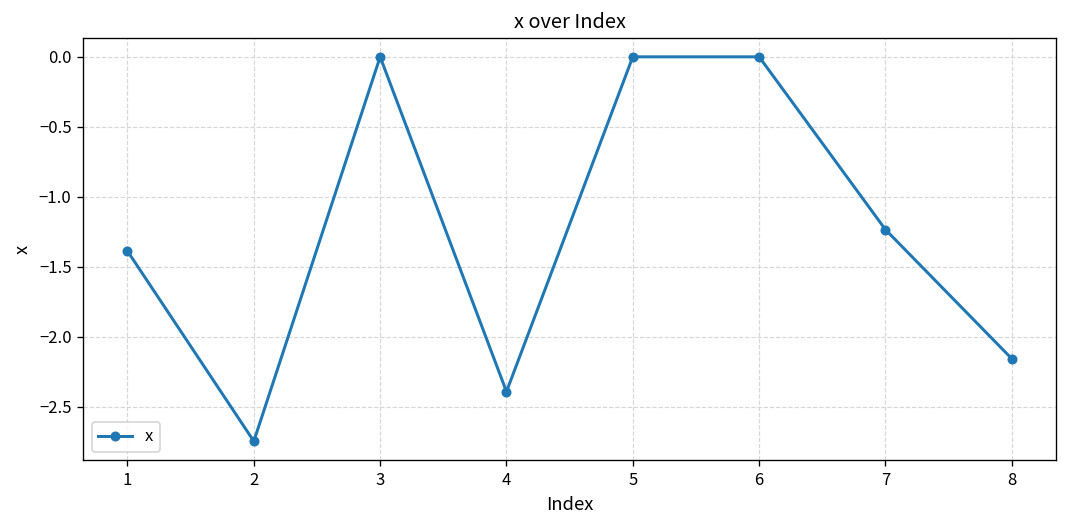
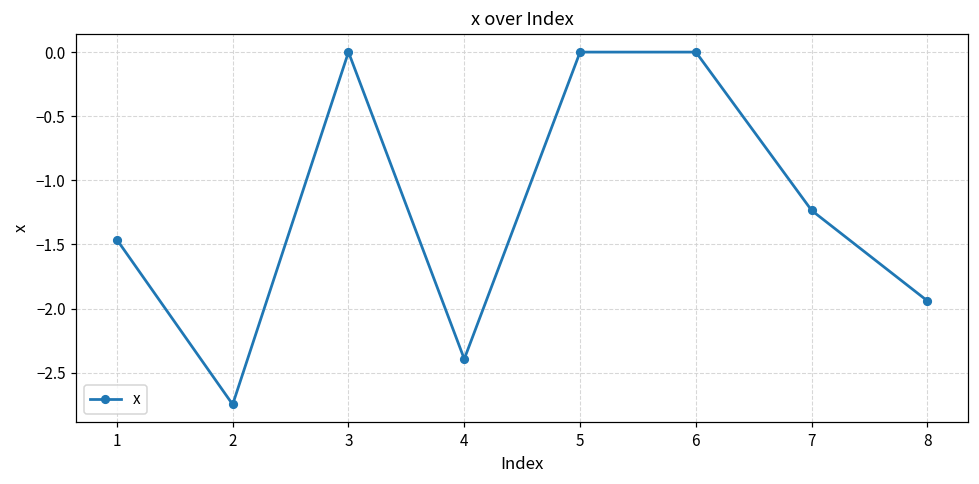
1: -1.39 -> -1.46
8: -2.16 -> -1.94
